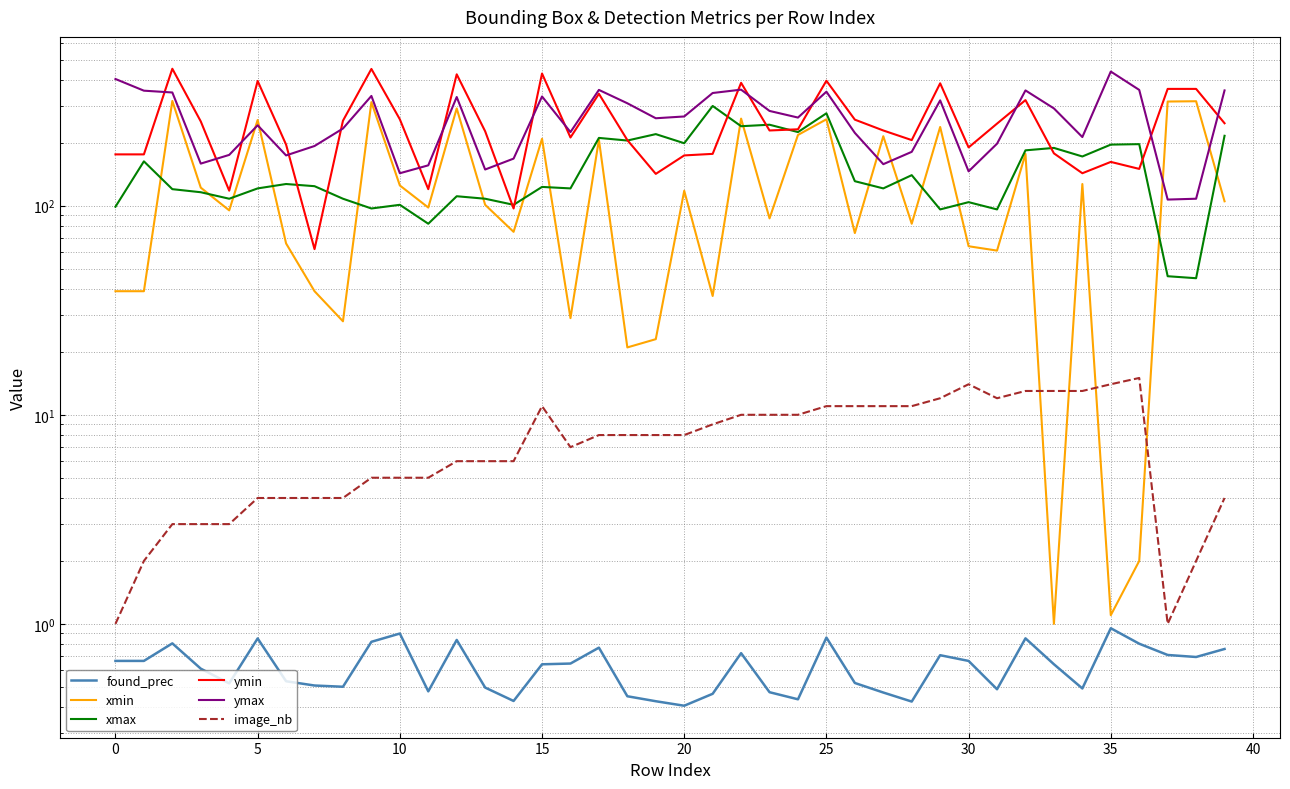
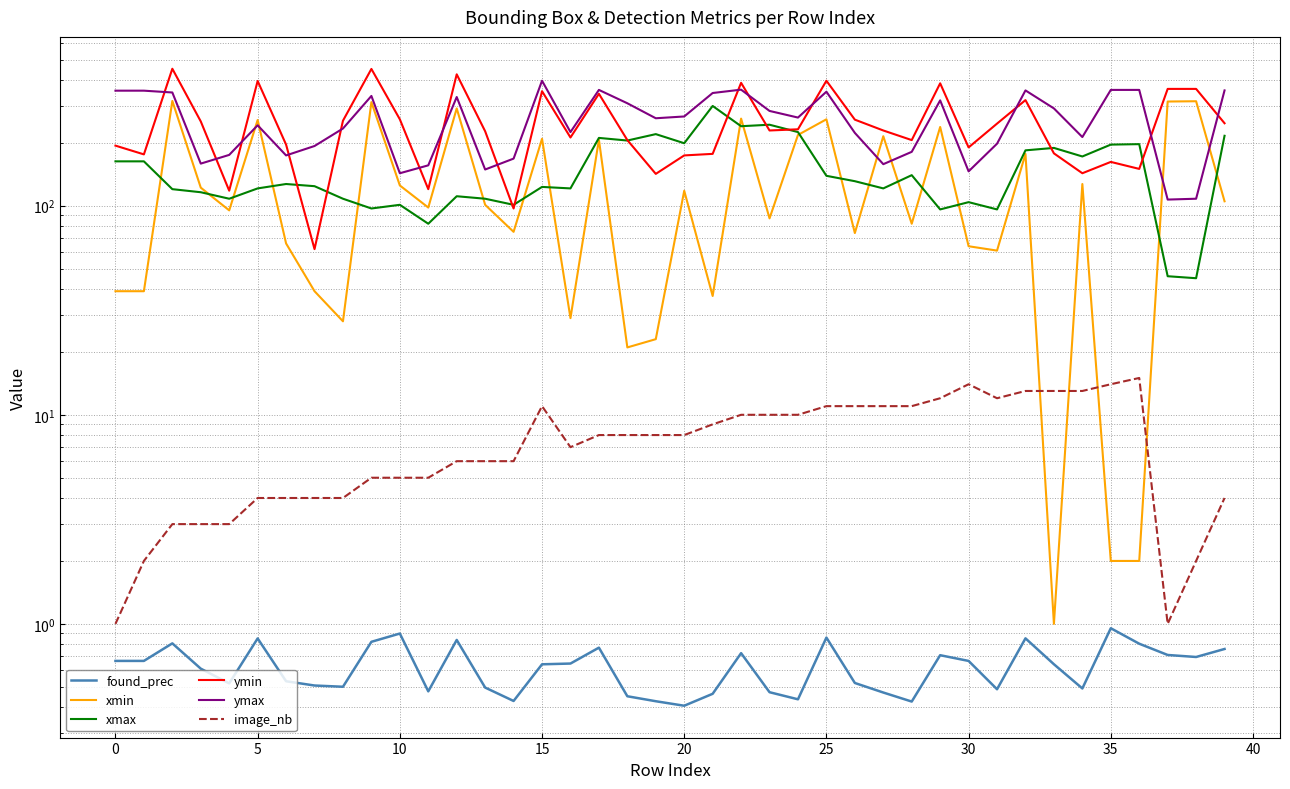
xmax, 0: 100 -> 160
ymin, 0: 180 -> 190
ymax, 0: 400 -> 360
ymin, 15: 430 -> 350
ymax, 15: 330 -> 400
xmax, 25: 280 -> 140
xmin, 35: 1.1 -> 2.0
ymax, 35: 440 -> 360
